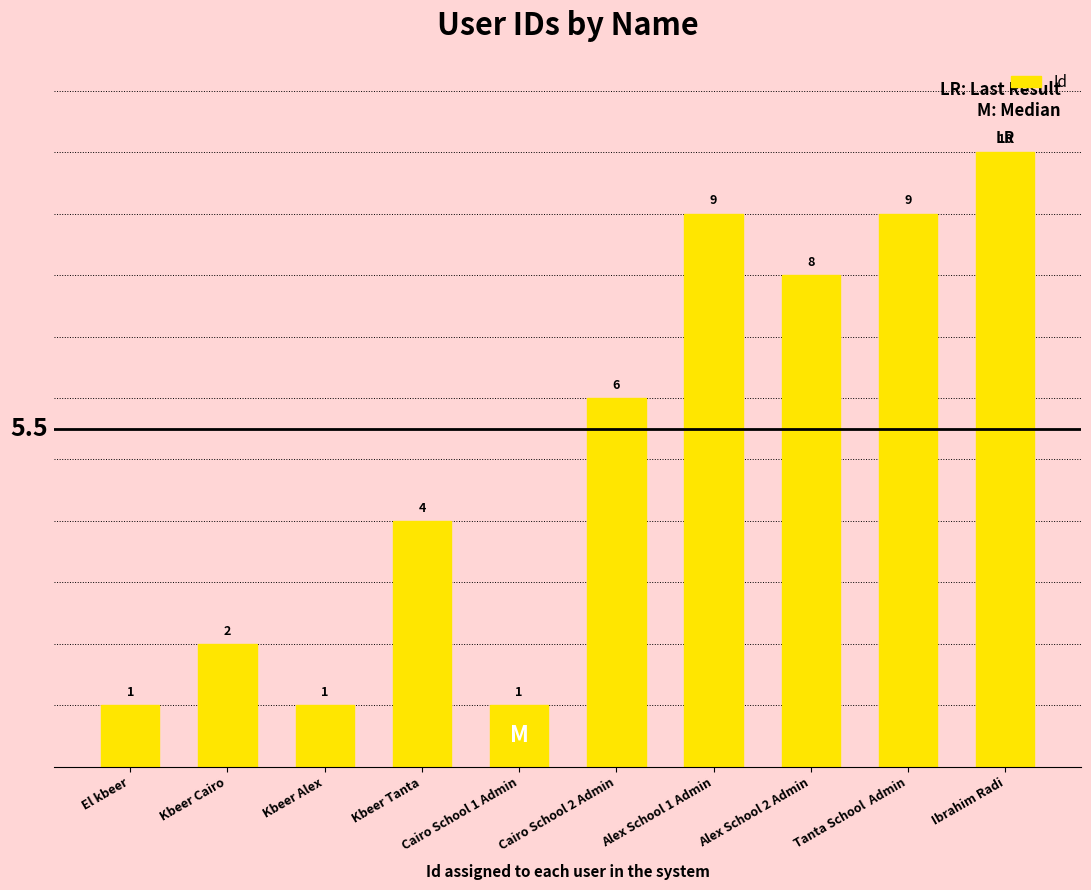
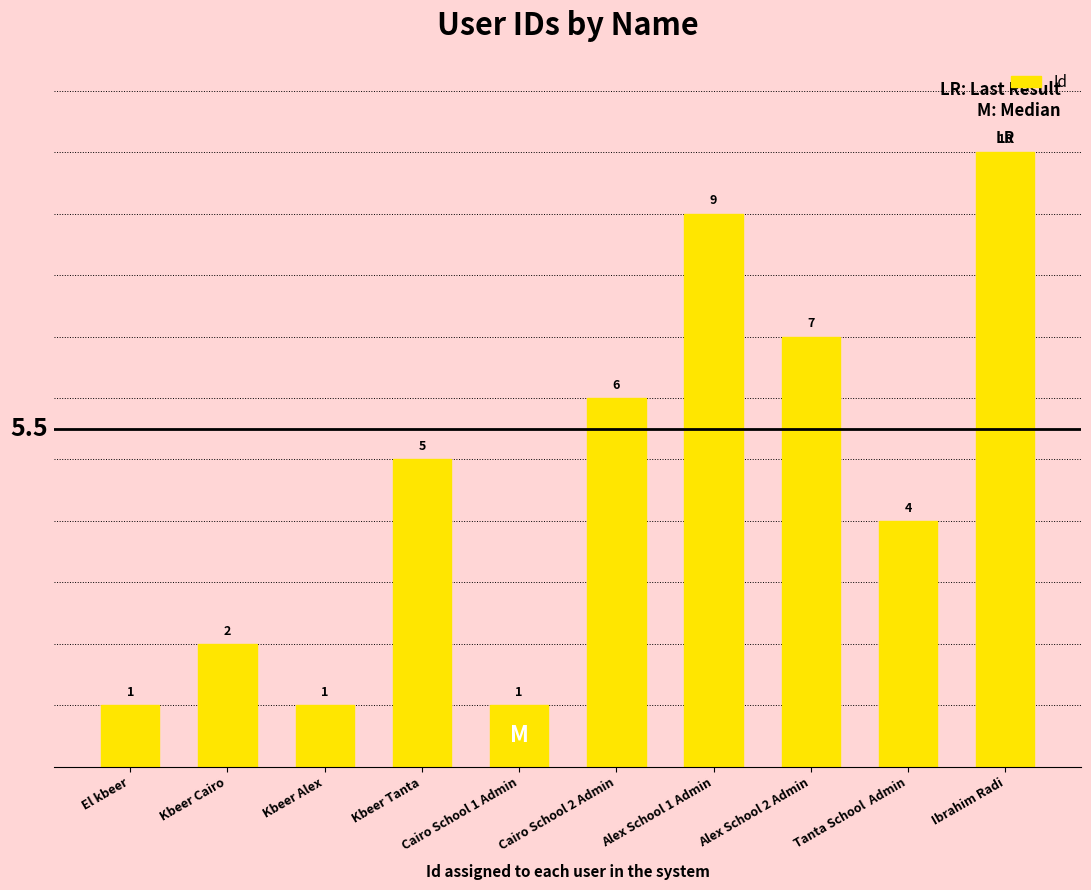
Kbeer Tanta: 4 -> 5
Alex School 2 Admin: 8 -> 7
Tanta School Admin: 9 -> 4
